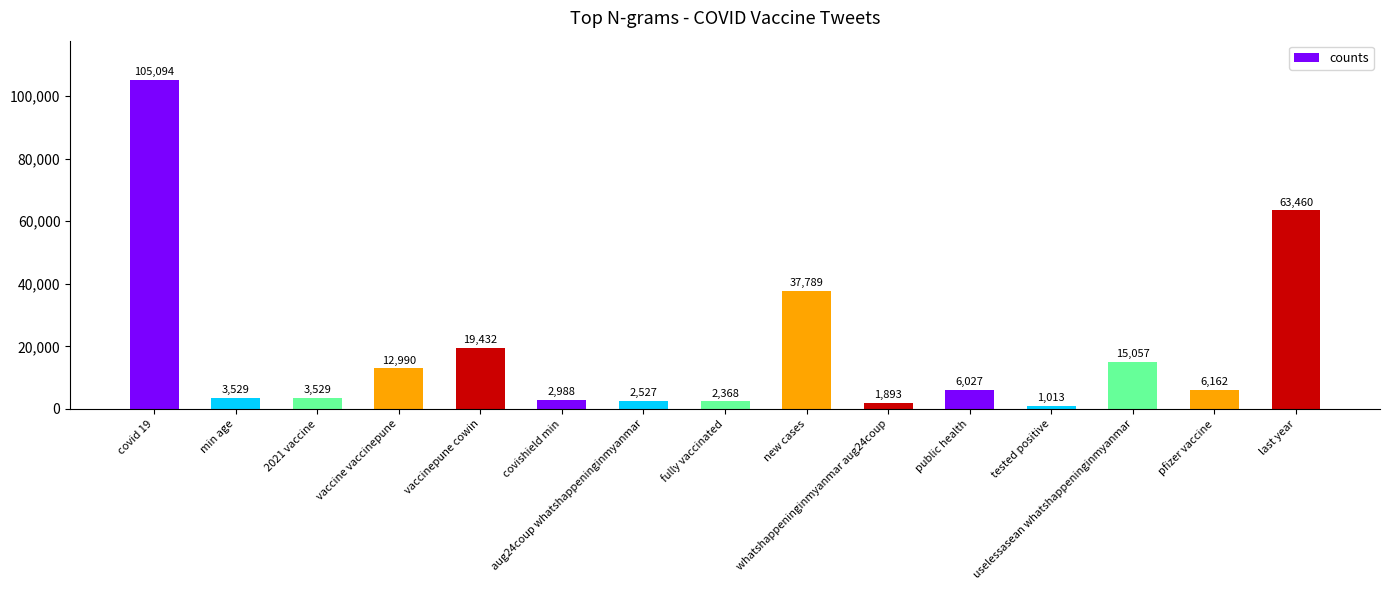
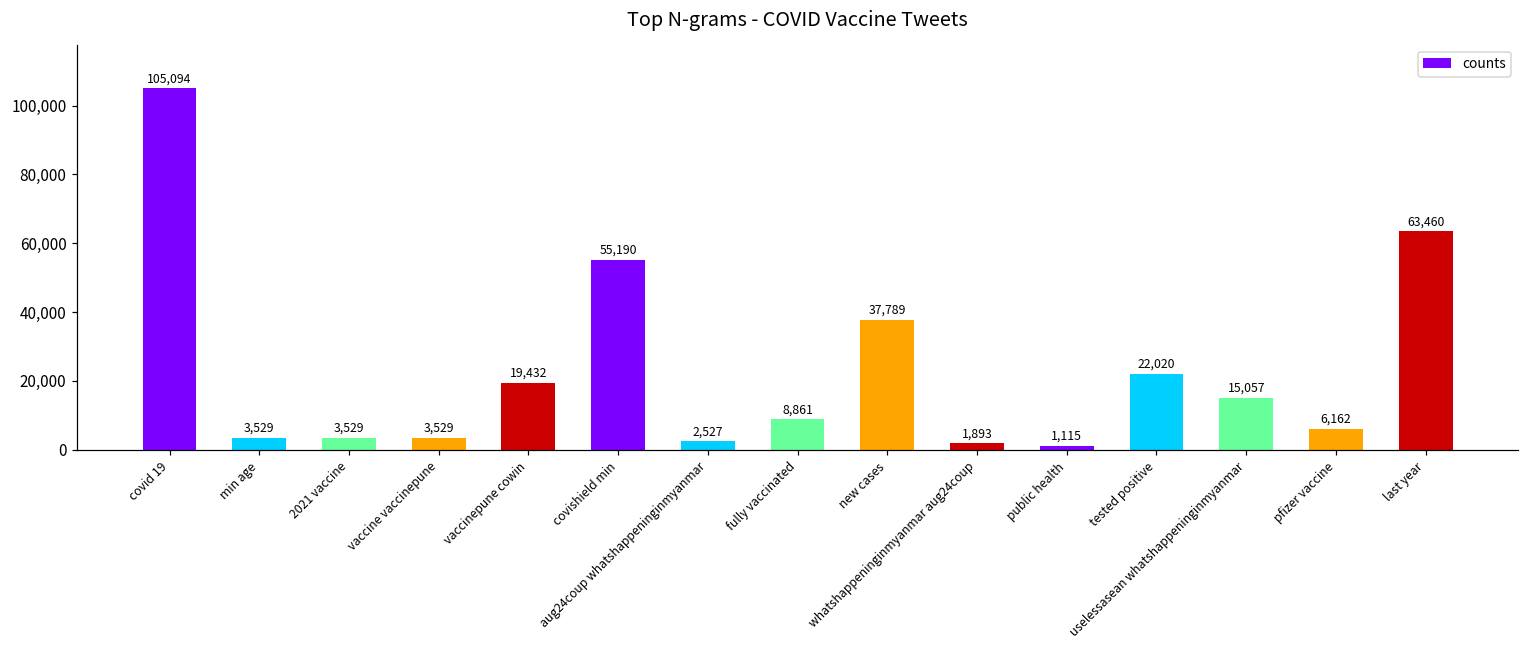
vaccine vaccinepune: 12,990 -> 3,529
covishield min: 2,988 -> 55,190
fully vaccinated: 2,368 -> 8,861
public health: 6,027 -> 1,115
tested positive: 1,013 -> 22,020
